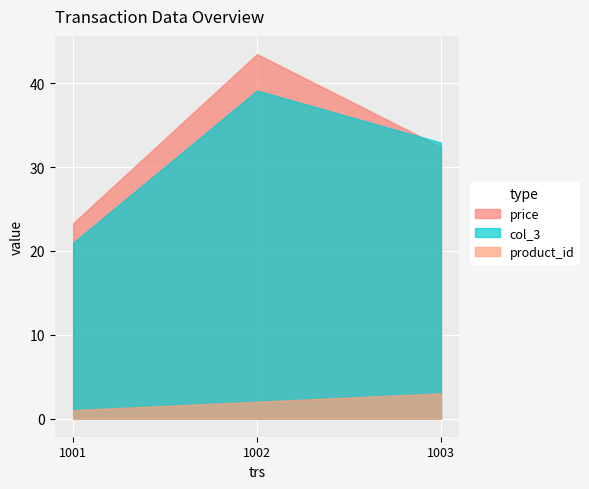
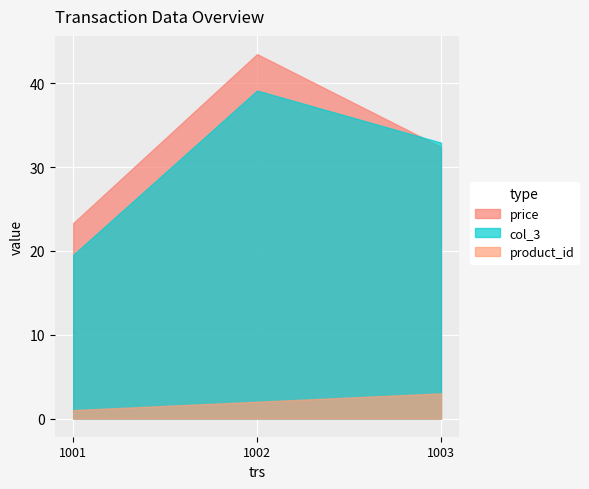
col_3, 1001: 21 -> 20
